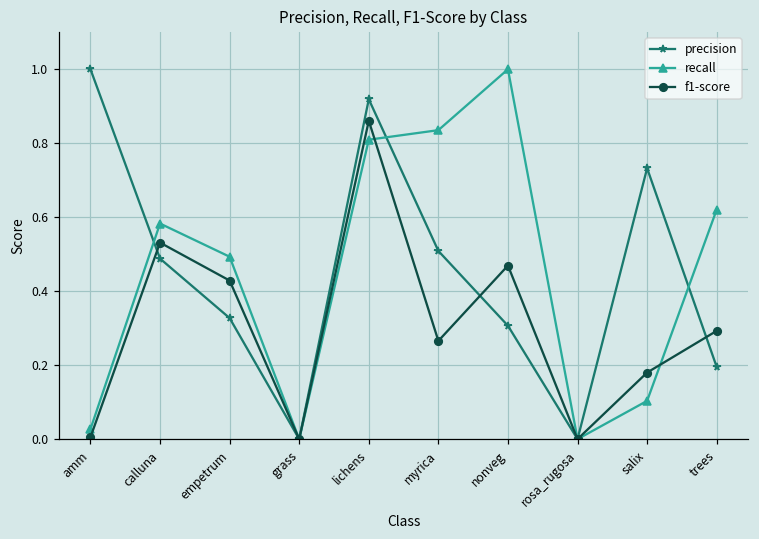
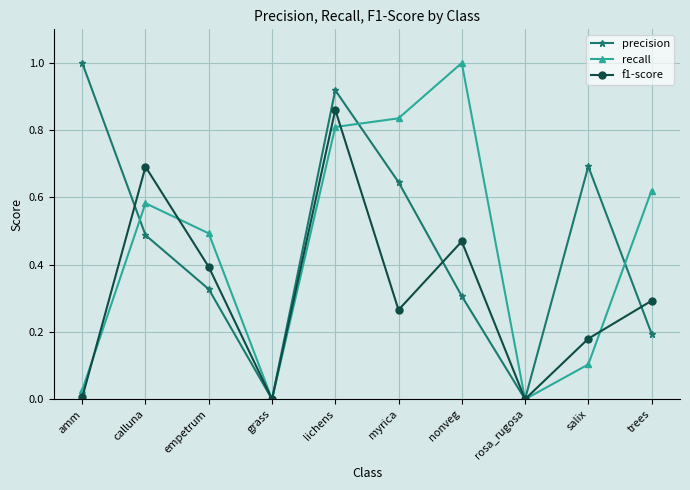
f1-score, calluna: 0.53 -> 0.69
f1-score, empetrum: 0.43 -> 0.39
precision, myrica: 0.51 -> 0.65
precision, salix: 0.73 -> 0.69
